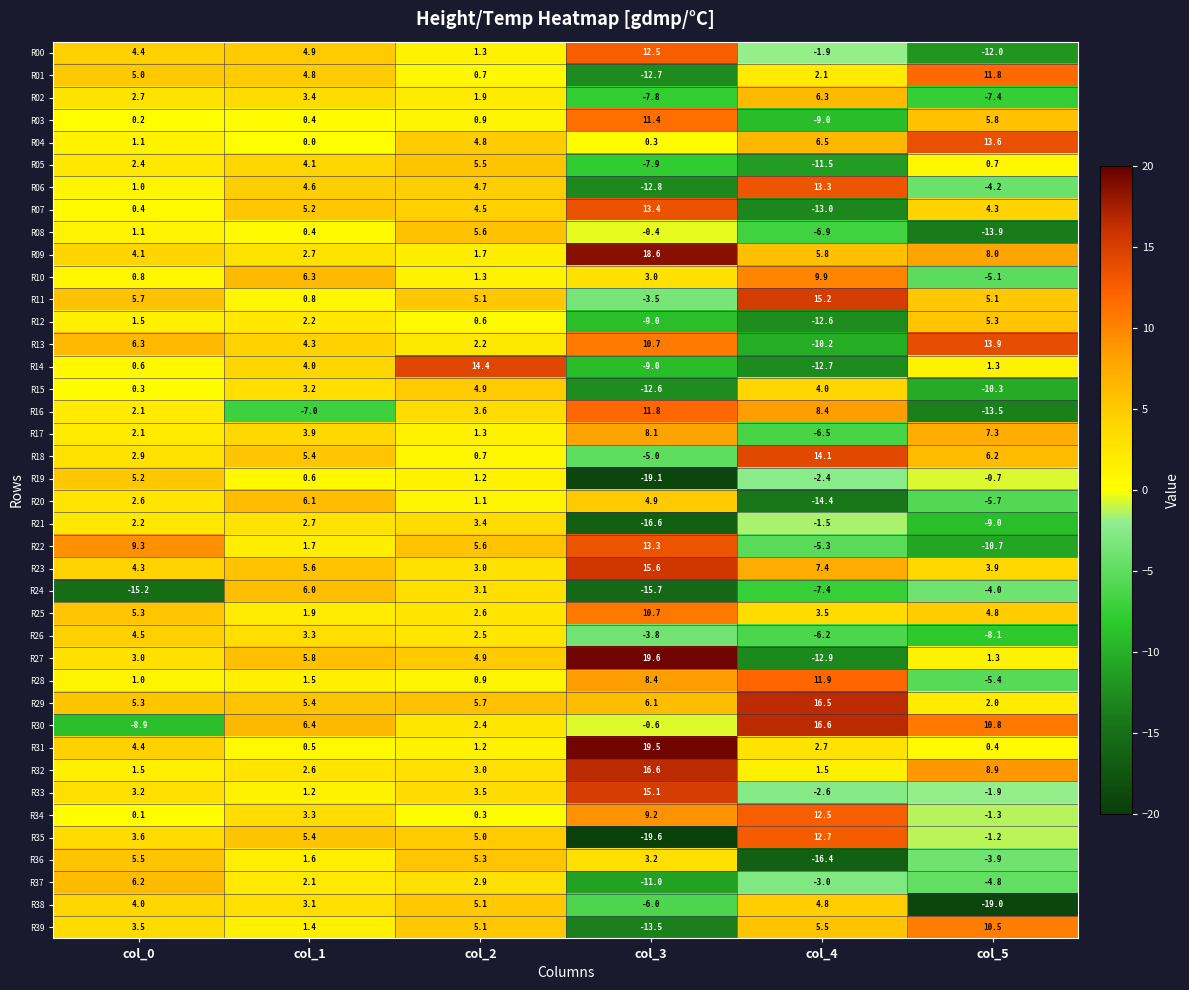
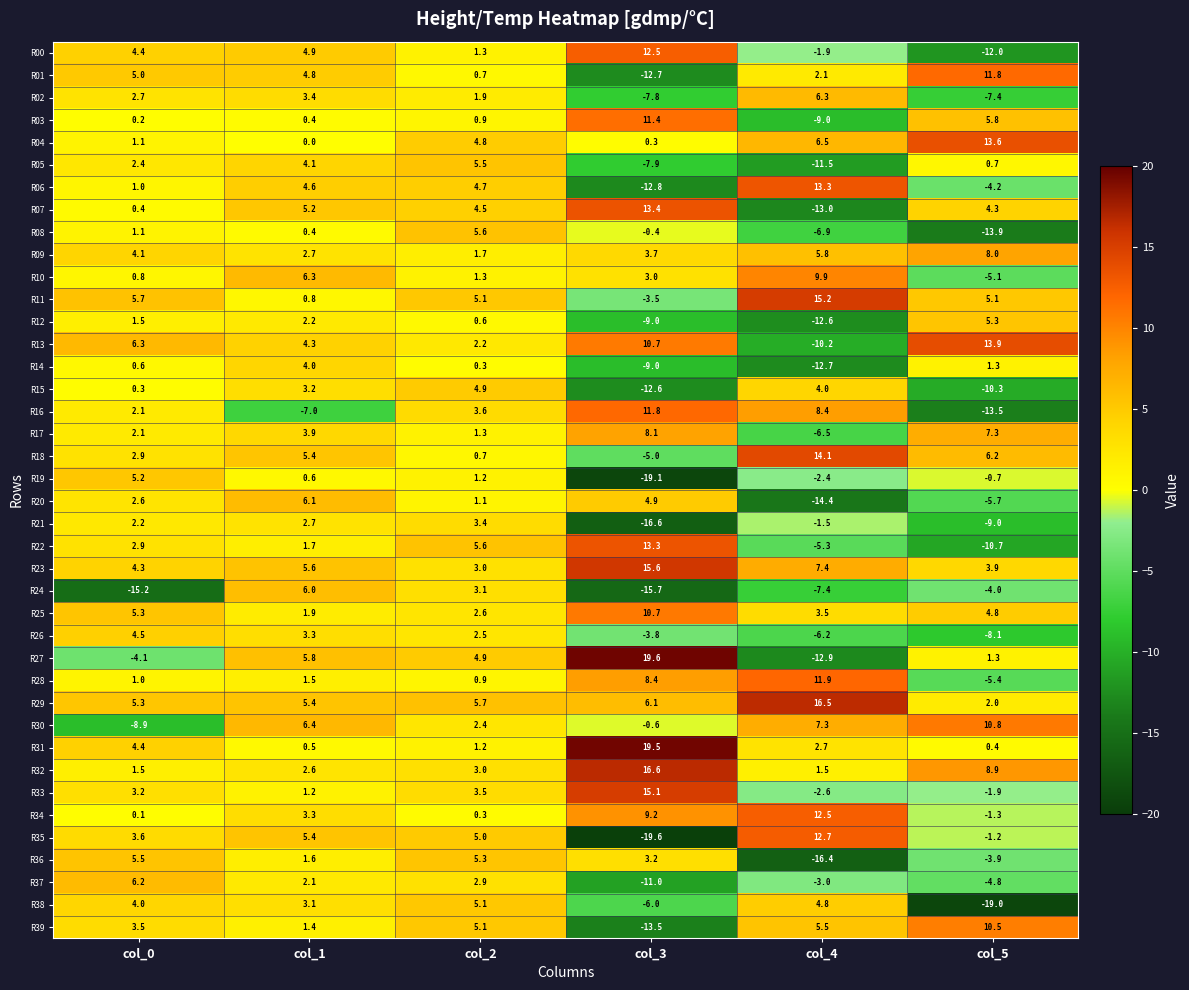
R09, col_3: 18.6 -> 3.7
R14, col_2: 14.4 -> 0.3
R22, col_0: 9.3 -> 2.9
R27, col_0: 3.0 -> -4.1
R30, col_4: 16.6 -> 7.3
